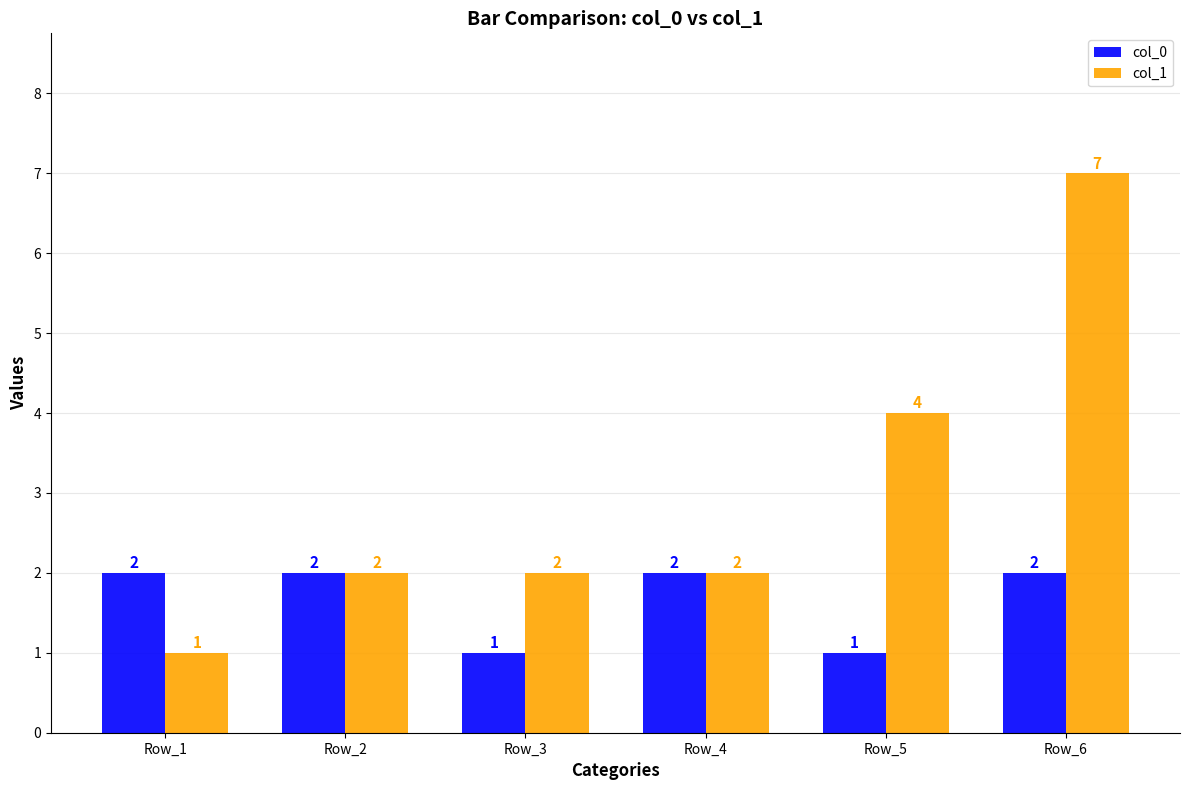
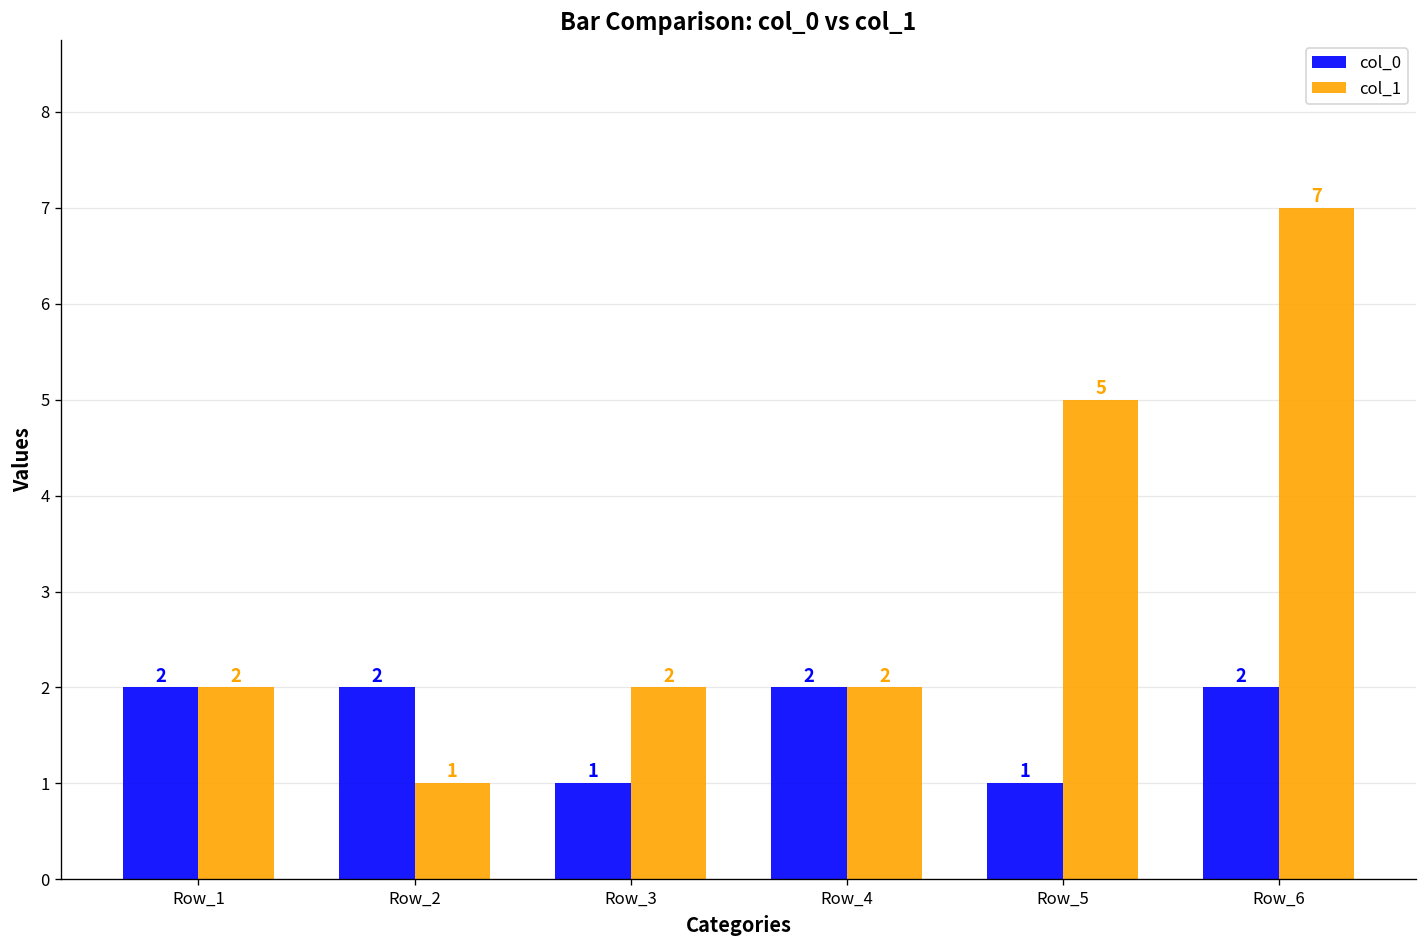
col_1, Row_1: 1 -> 2
col_1, Row_2: 2 -> 1
col_1, Row_5: 4 -> 5
